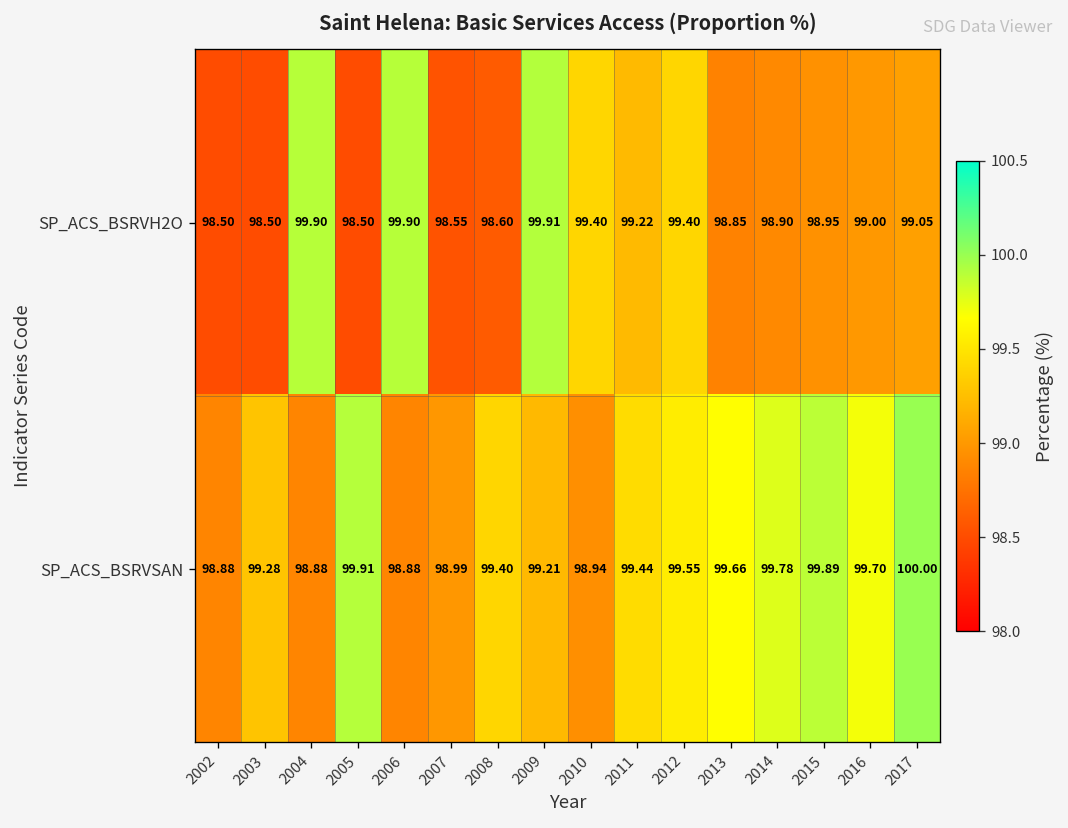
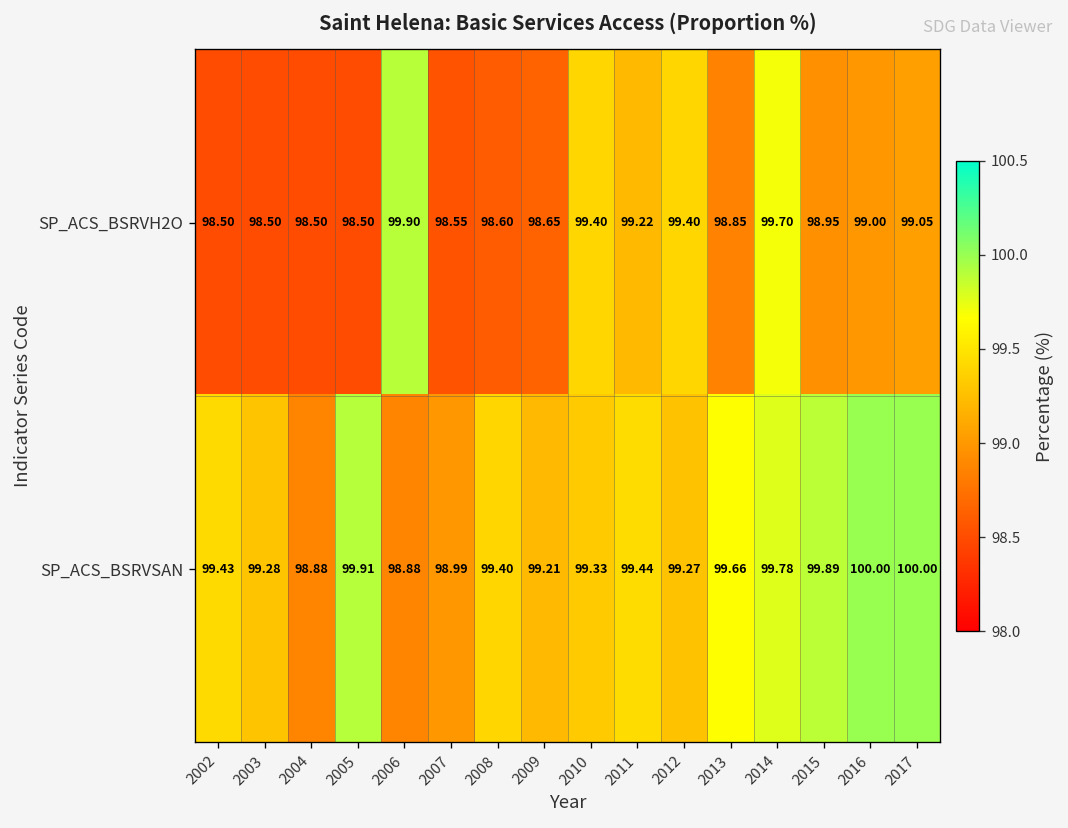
SP_ACS_BSRVH2O, 2004: 99.90 -> 98.50
SP_ACS_BSRVH2O, 2009: 99.91 -> 98.65
SP_ACS_BSRVH2O, 2014: 98.90 -> 99.70
SP_ACS_BSRVSAN, 2002: 98.88 -> 99.43
SP_ACS_BSRVSAN, 2010: 98.94 -> 99.33
SP_ACS_BSRVSAN, 2012: 99.55 -> 99.27
SP_ACS_BSRVSAN, 2016: 99.70 -> 100.00
